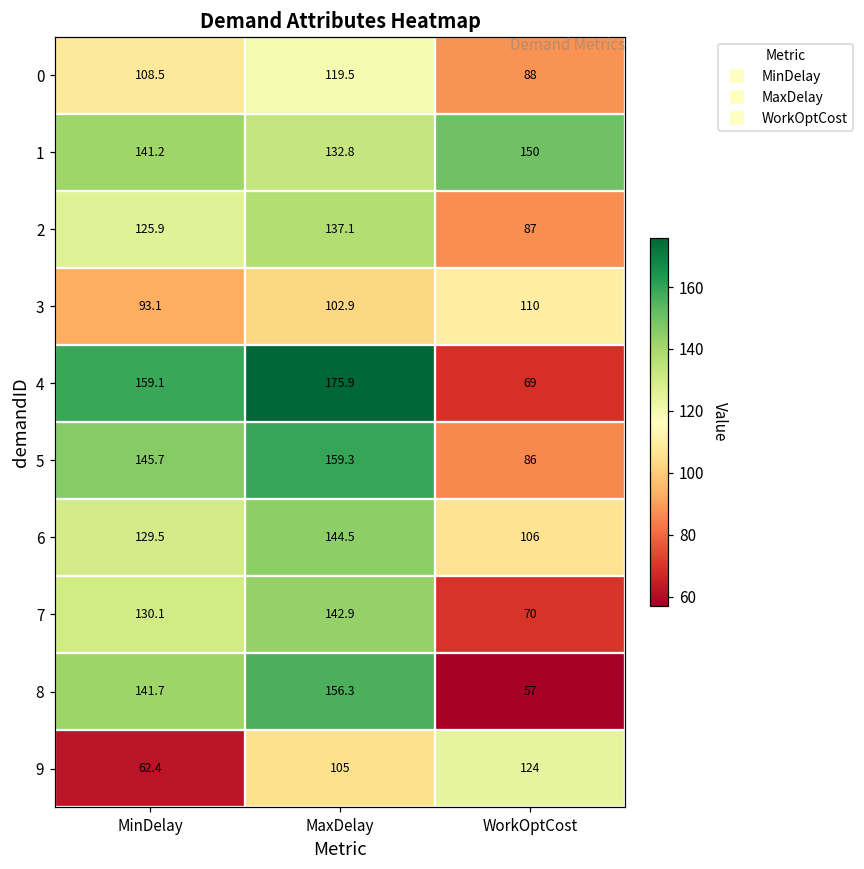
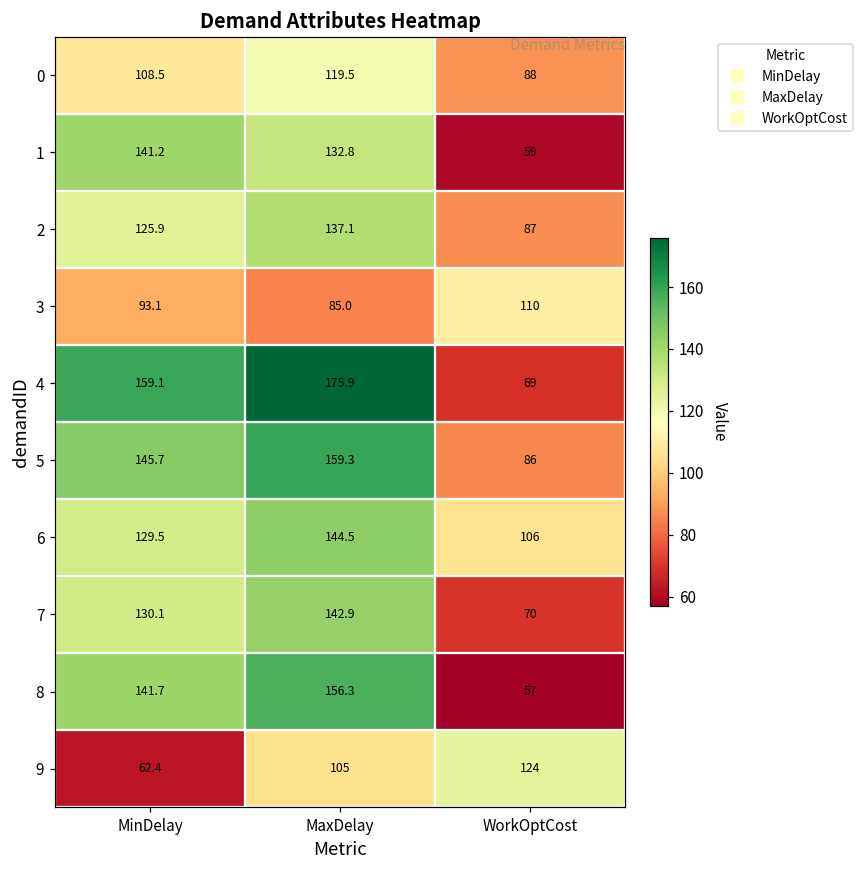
1, WorkOptCost: 150 -> 59
3, MaxDelay: 102.9 -> 85.0
